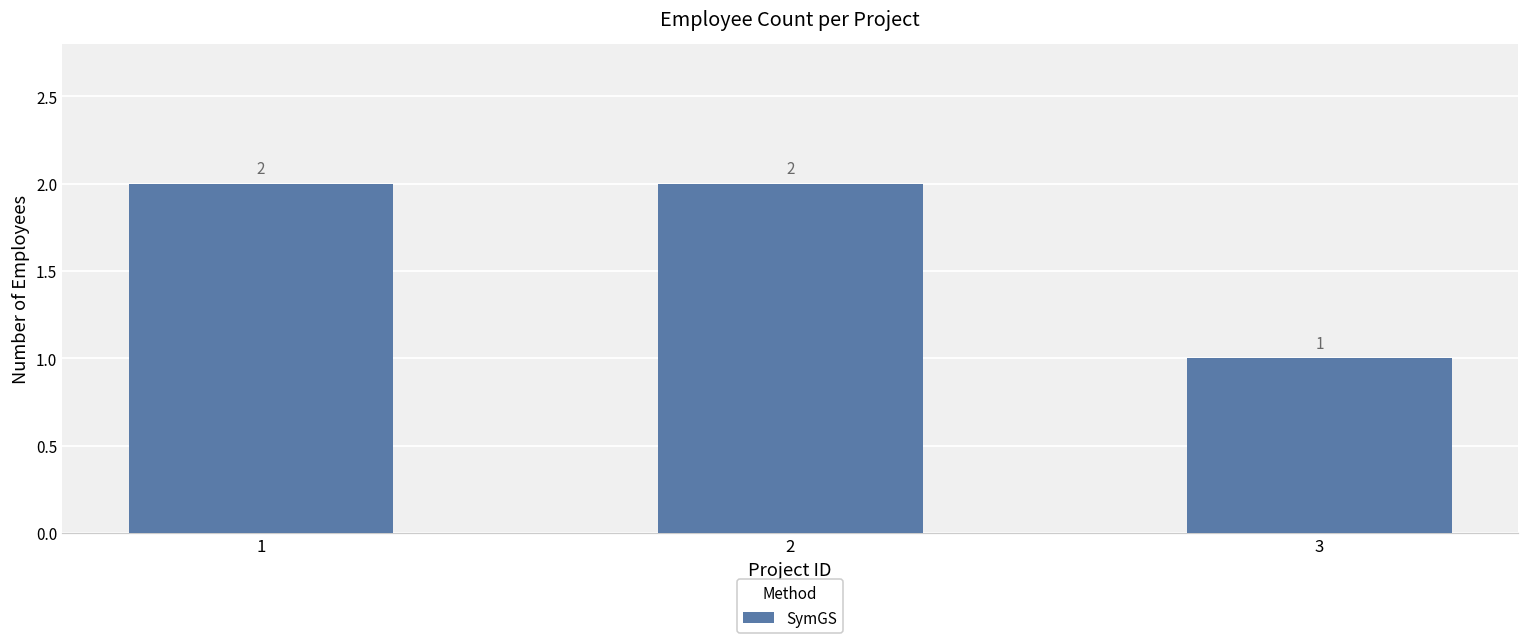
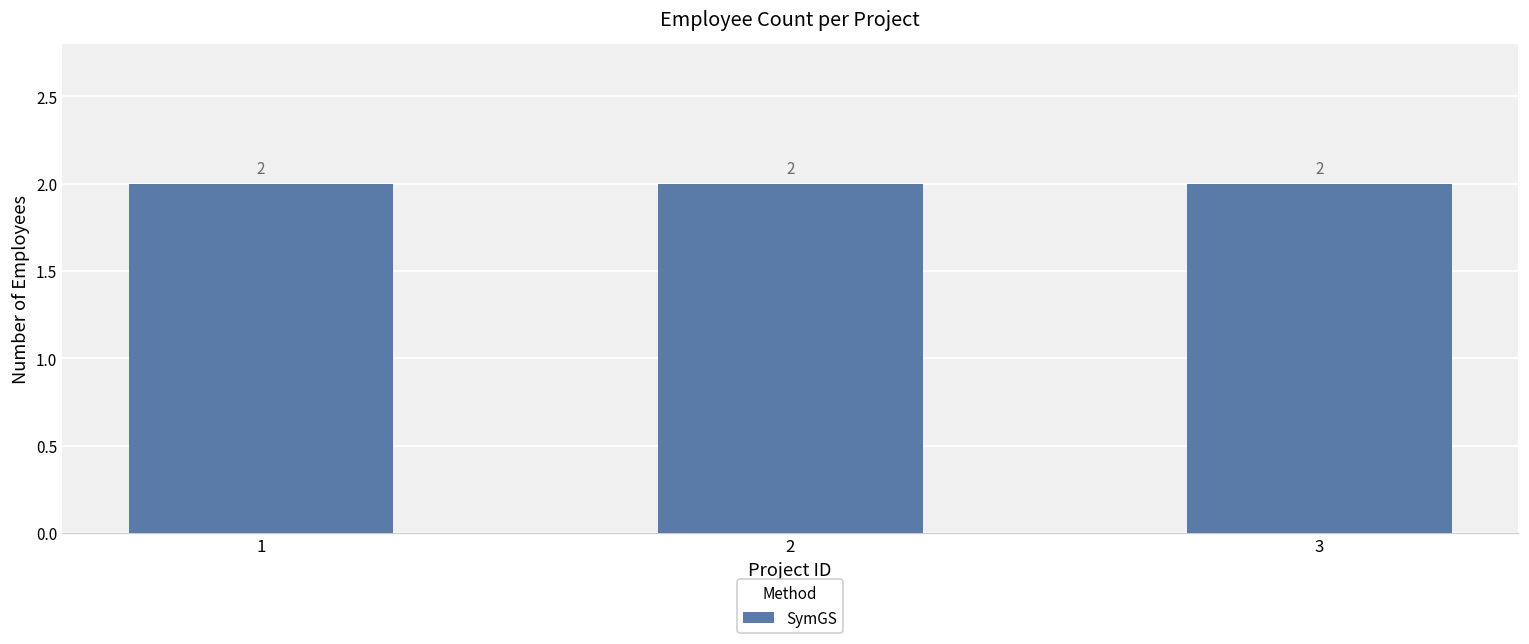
3: 1 -> 2
